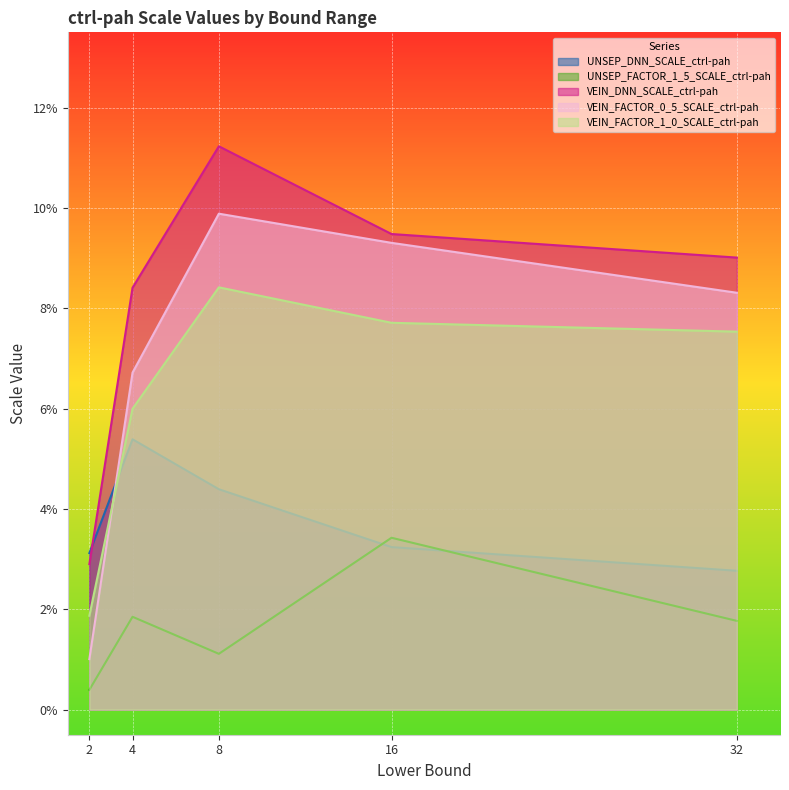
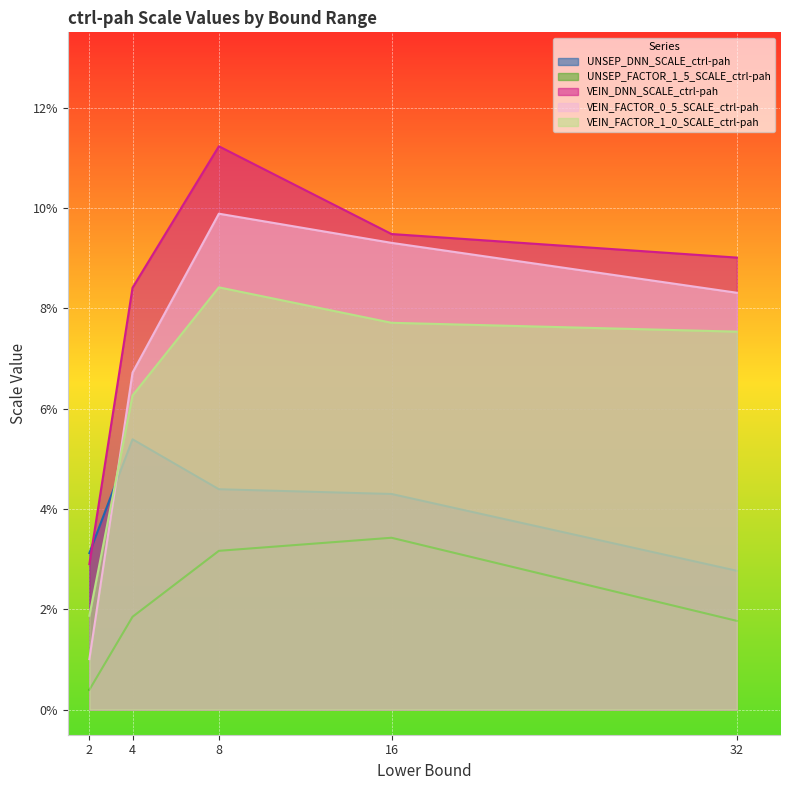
VEIN_FACTOR_1_0_SCALE_ctrl-pah, 4: 6.0% -> 6.3%
UNSEP_FACTOR_1_5_SCALE_ctrl-pah, 8: 1.1% -> 3.2%
UNSEP_DNN_SCALE_ctrl-pah, 16: 3.2% -> 4.3%
